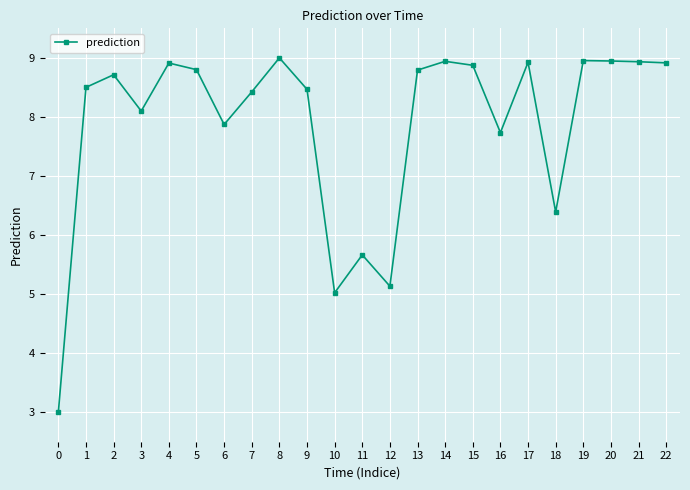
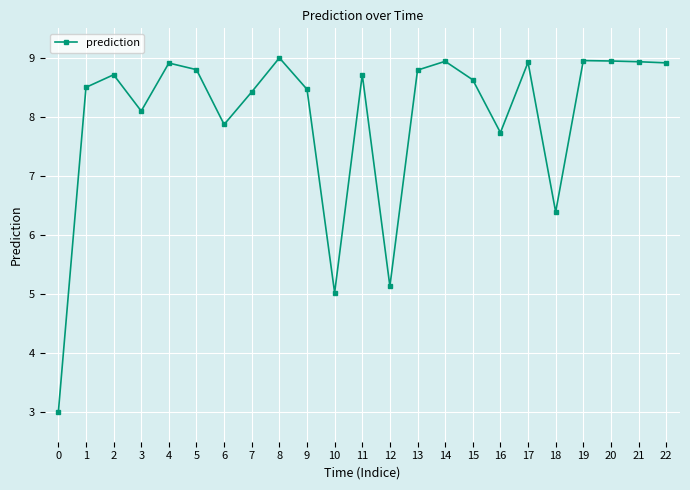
11: 5.7 -> 8.7
15: 8.9 -> 8.6
